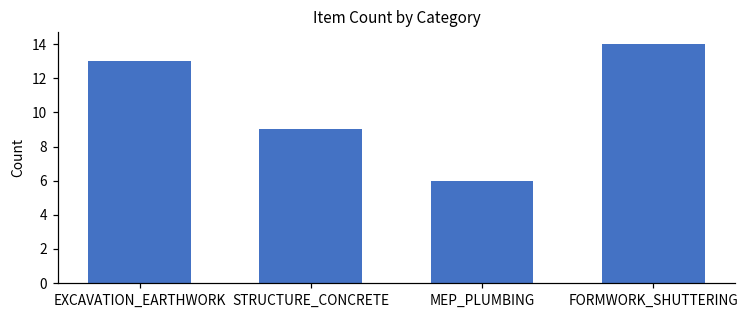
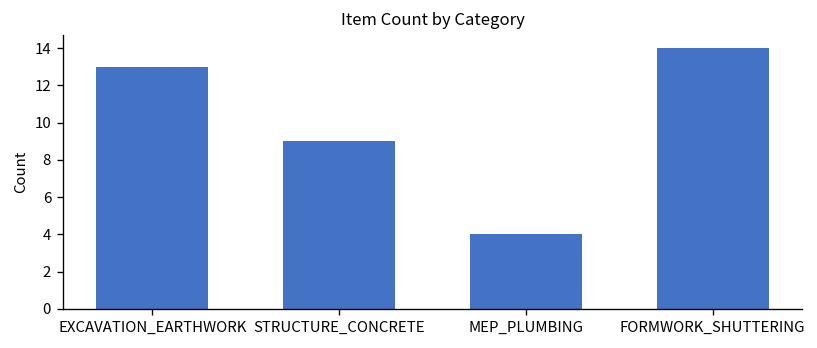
MEP_PLUMBING: 6 -> 4
